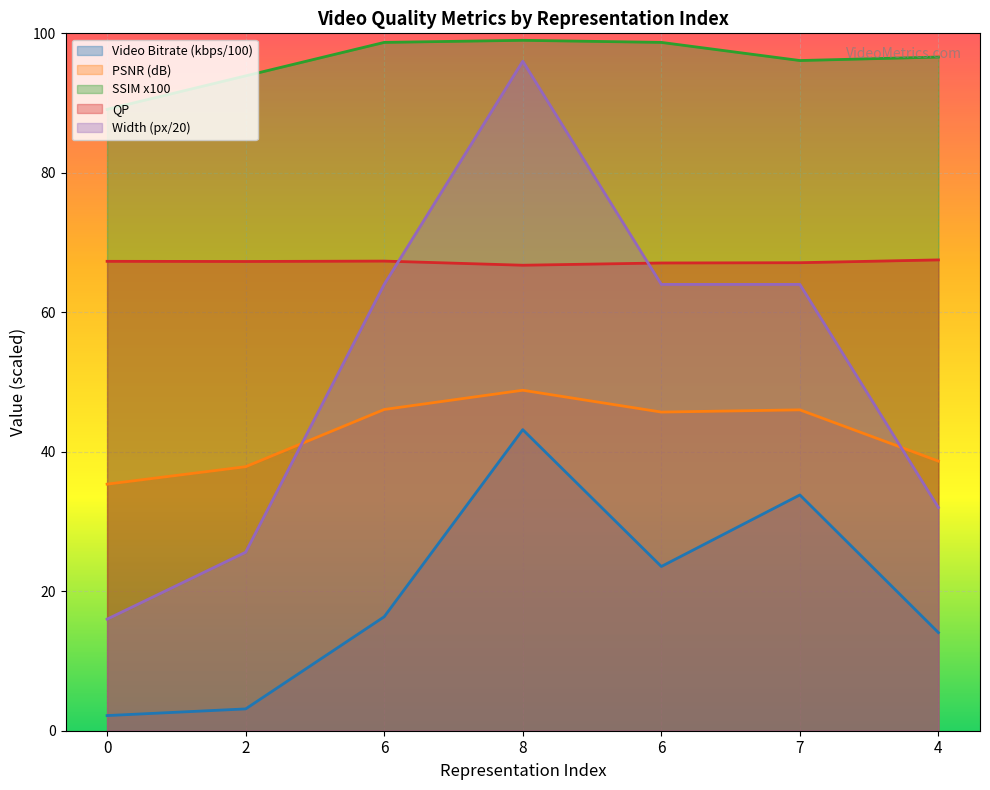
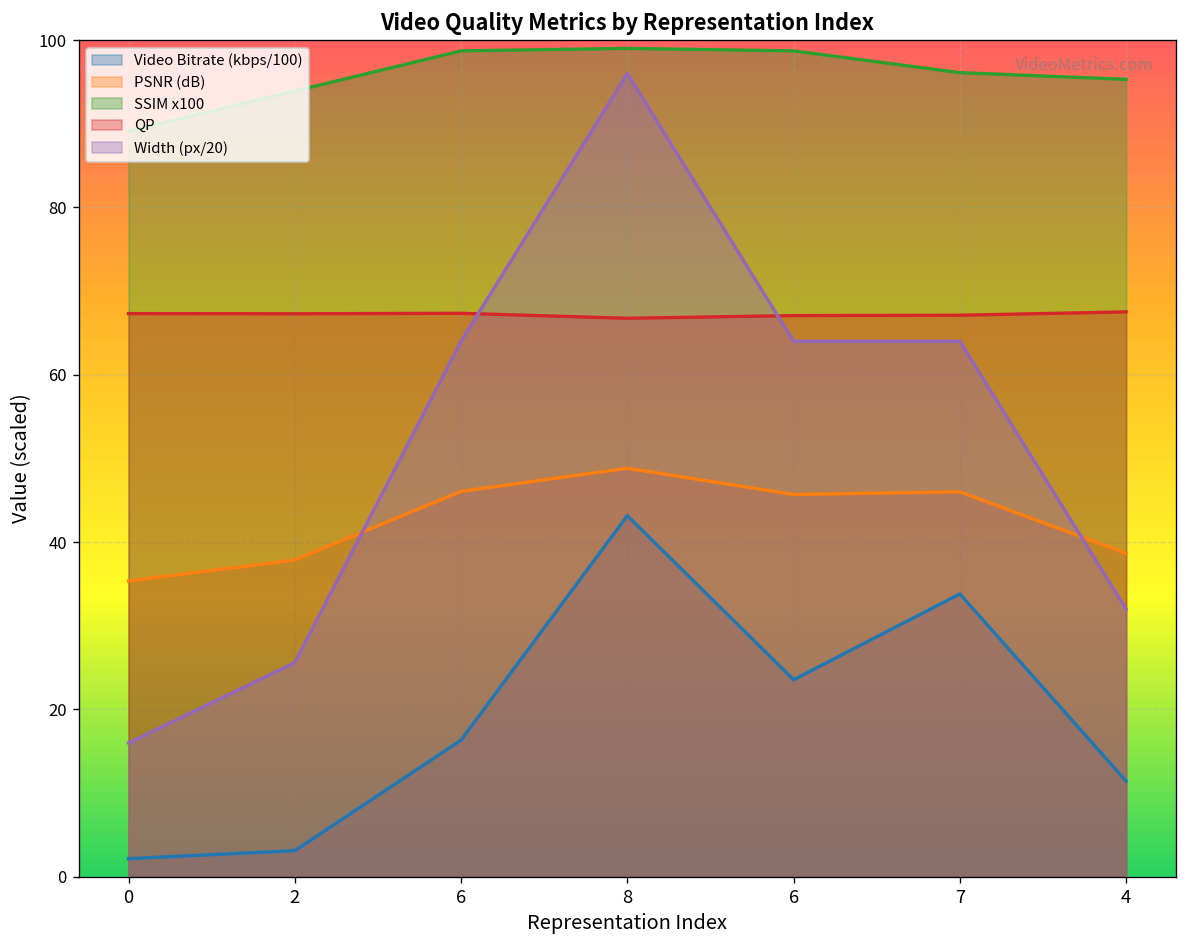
Video Bitrate (kbps/100), 4: 14 -> 11
SSIM x100, 4: 97 -> 95
